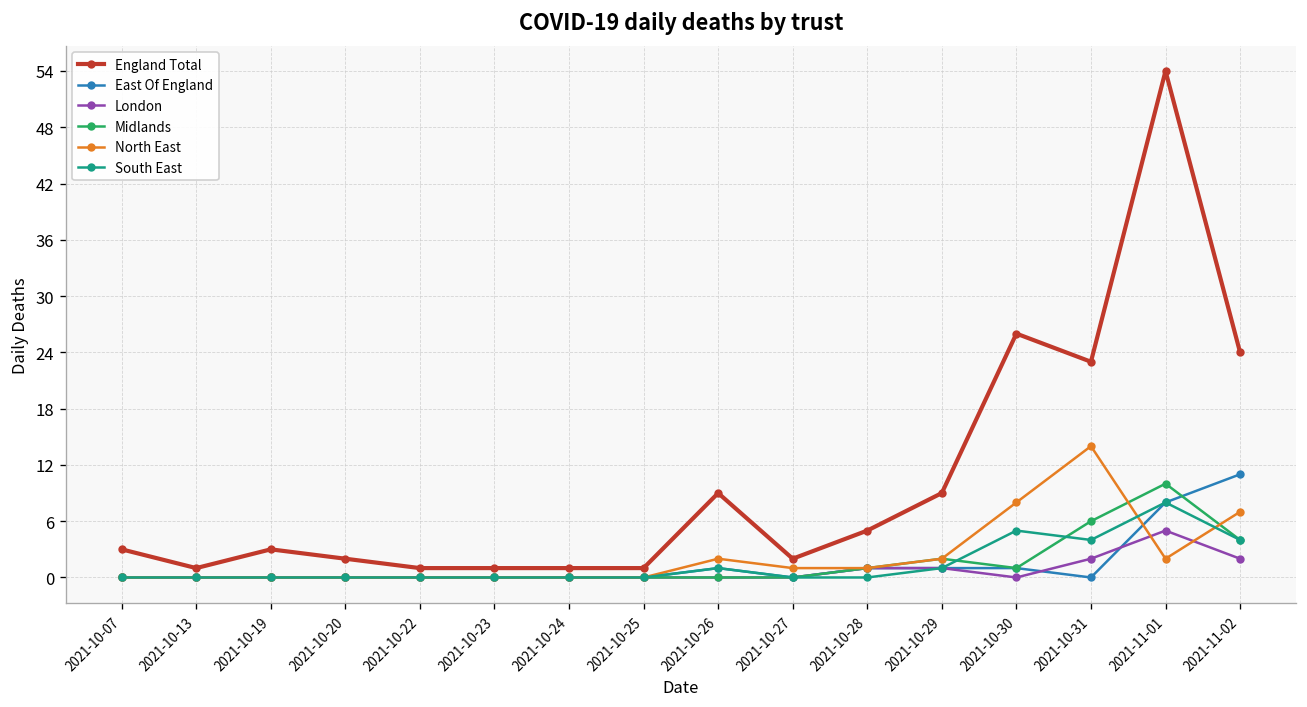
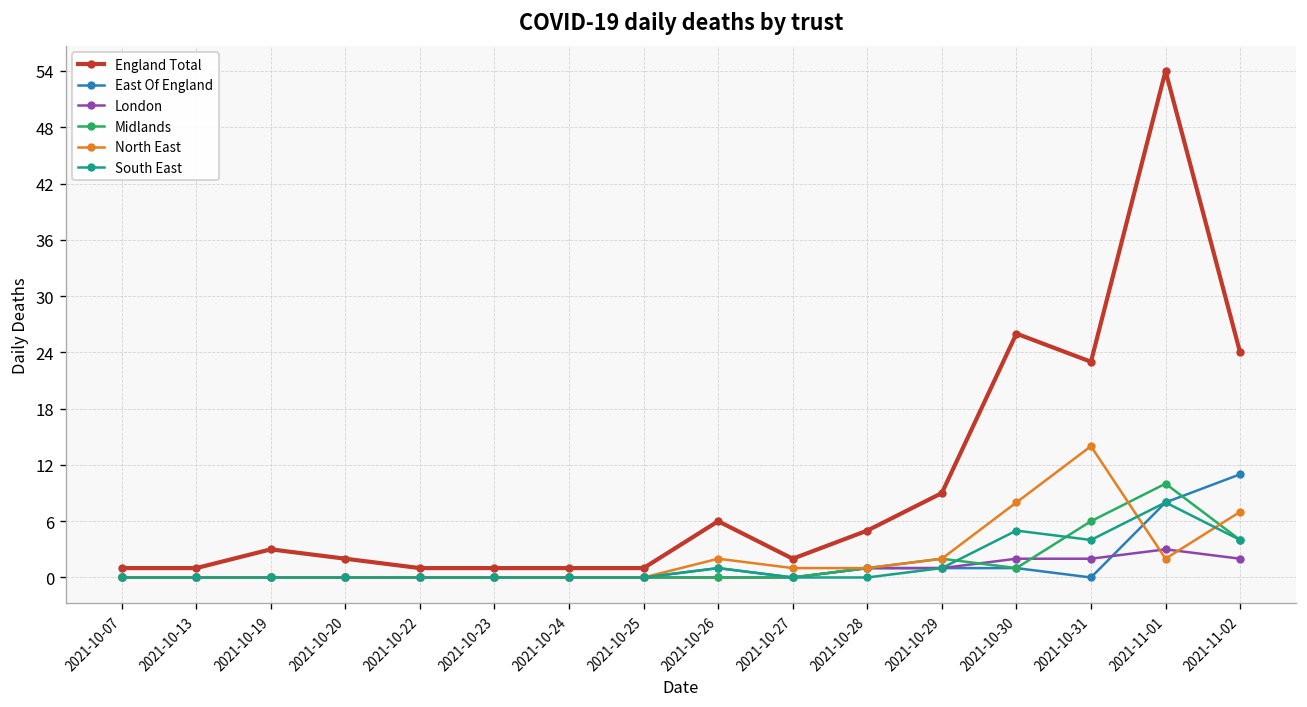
England Total, 2021-10-07: 3 -> 1
England Total, 2021-10-26: 9 -> 6
London, 2021-10-30: 0 -> 2
London, 2021-11-01: 5 -> 3
